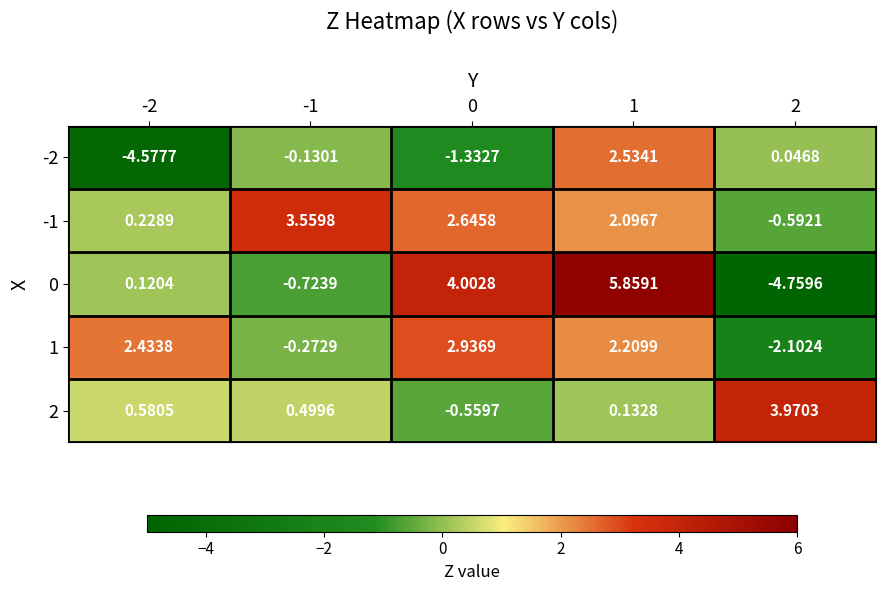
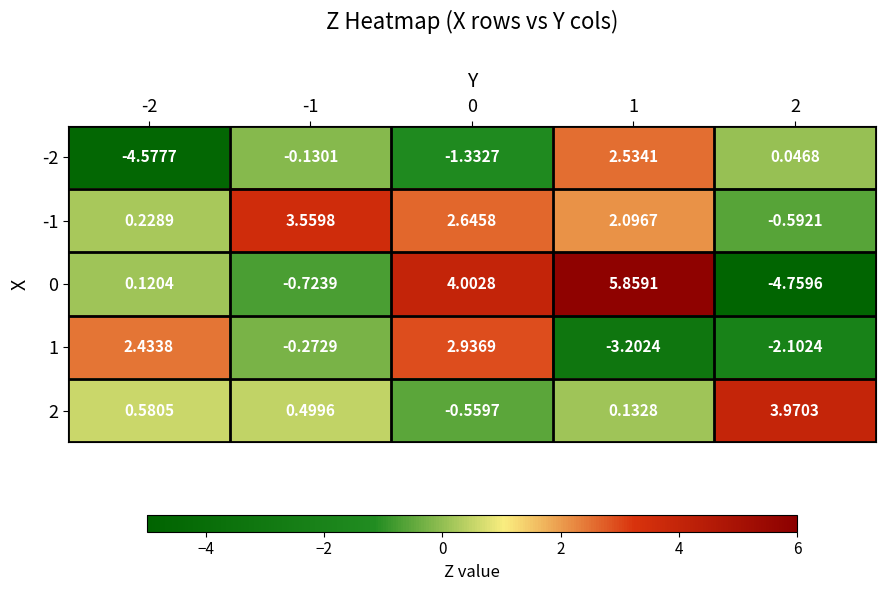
1, 1: 2.2099 -> -3.2024
